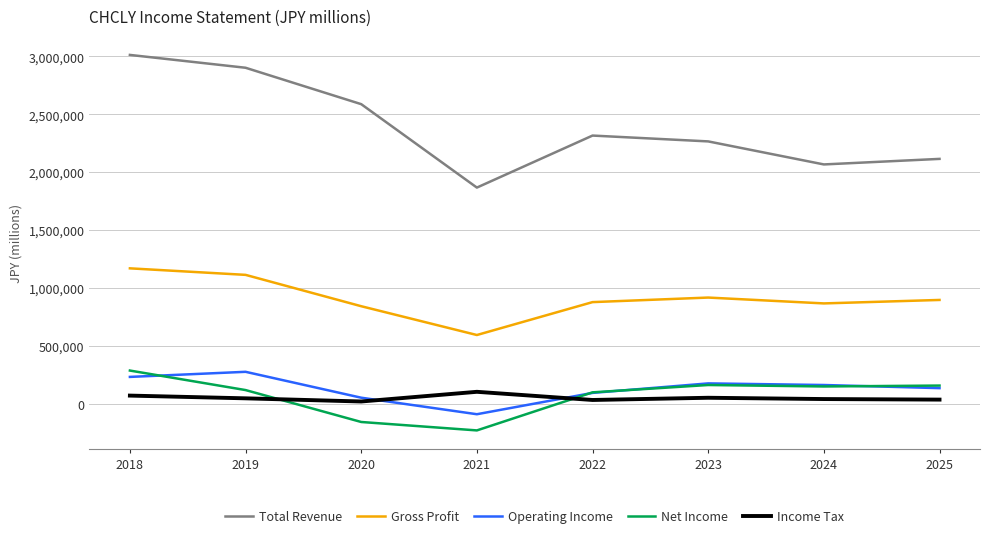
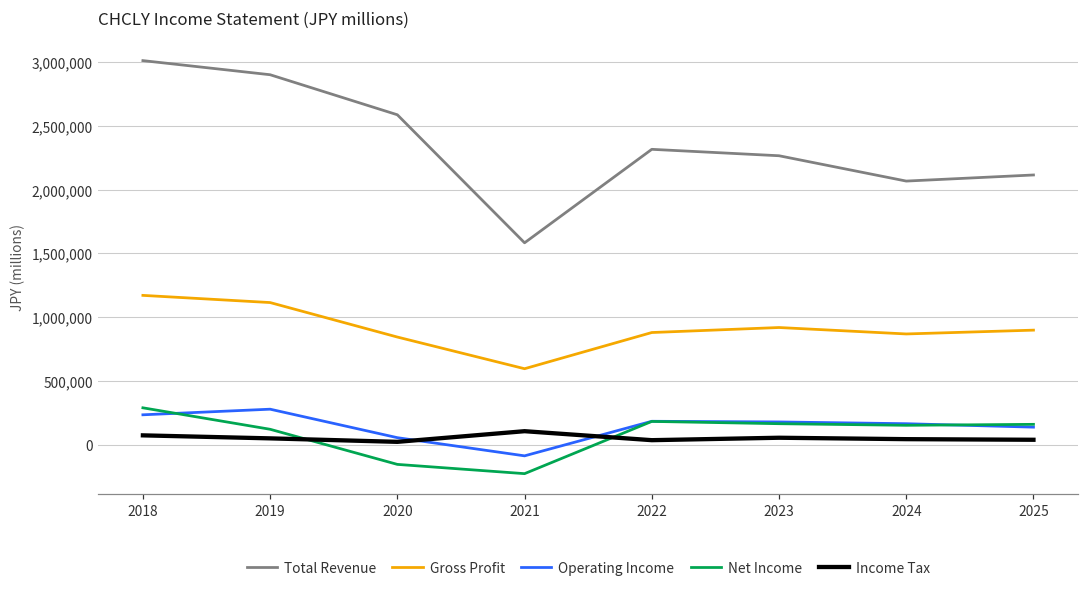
Total Revenue, 2021: 1,870,000 -> 1,580,000
Operating Income, 2022: 100,000 -> 180,000
Net Income, 2022: 100,000 -> 180,000
